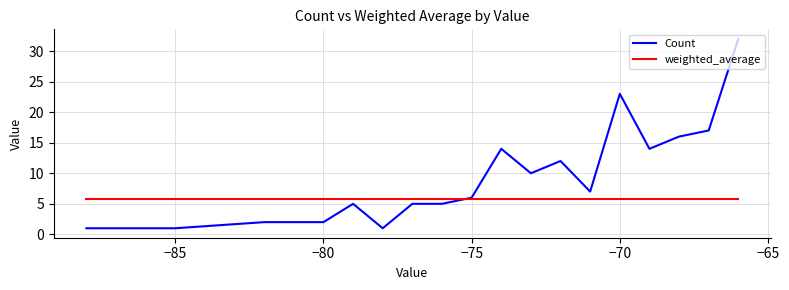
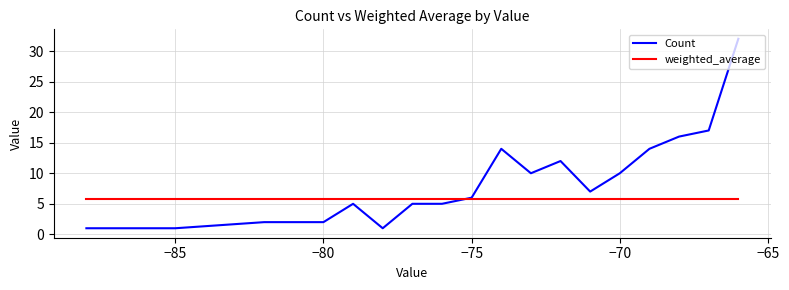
Count, −70: 23 -> 10
